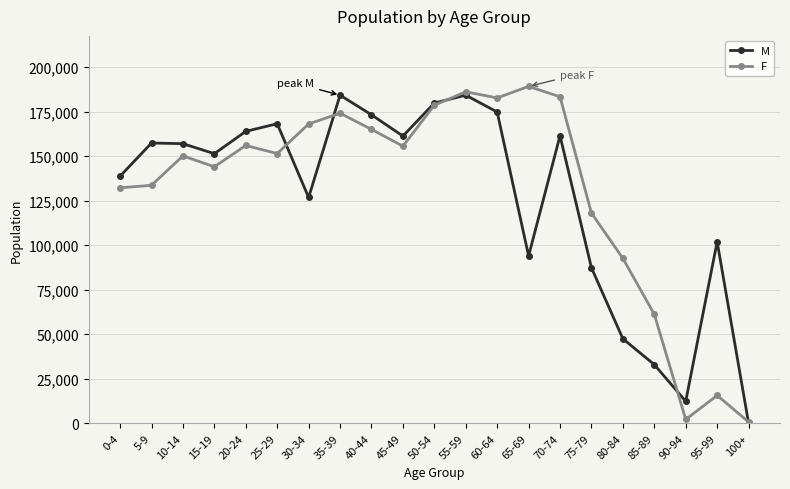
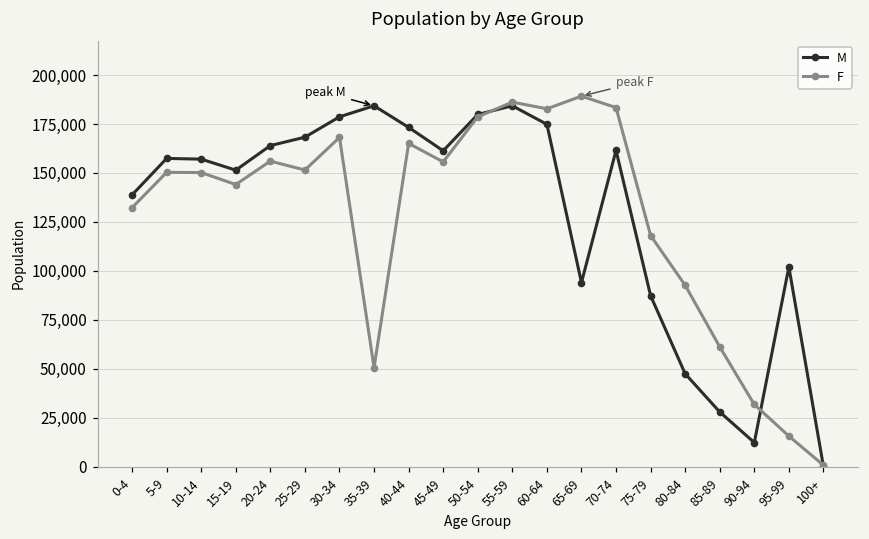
F, 5-9: 134,000 -> 150,000
M, 30-34: 127,000 -> 179,000
F, 35-39: 174,000 -> 51,000
M, 85-89: 33,000 -> 28,000
F, 90-94: 2,000 -> 32,000
